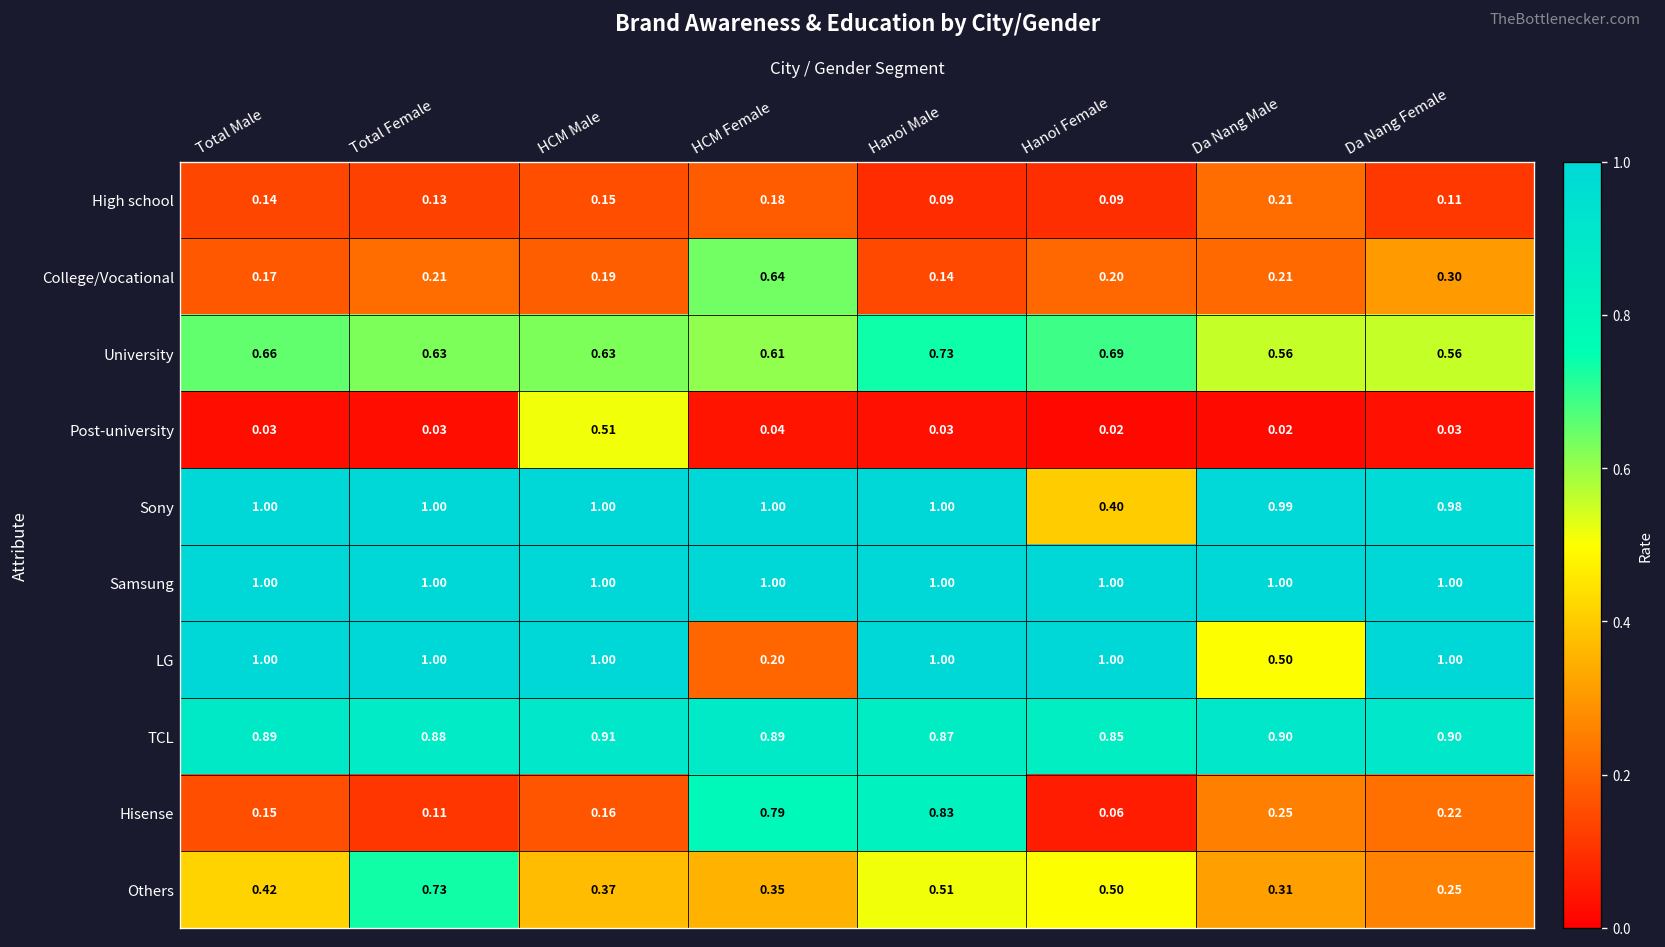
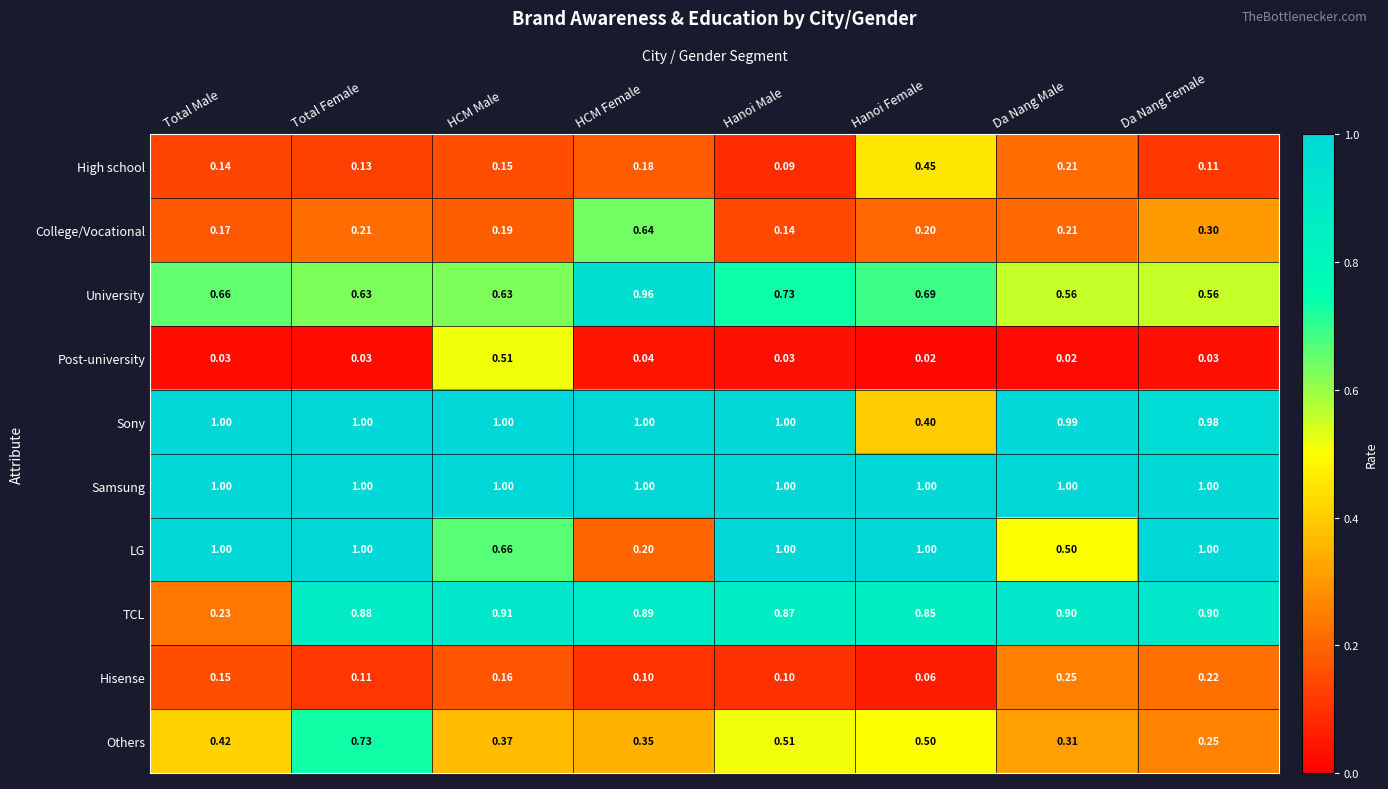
High school, Hanoi Female: 0.09 -> 0.45
University, HCM Female: 0.61 -> 0.96
LG, HCM Male: 1.00 -> 0.66
TCL, Total Male: 0.89 -> 0.23
Hisense, HCM Female: 0.79 -> 0.10
Hisense, Hanoi Male: 0.83 -> 0.10
